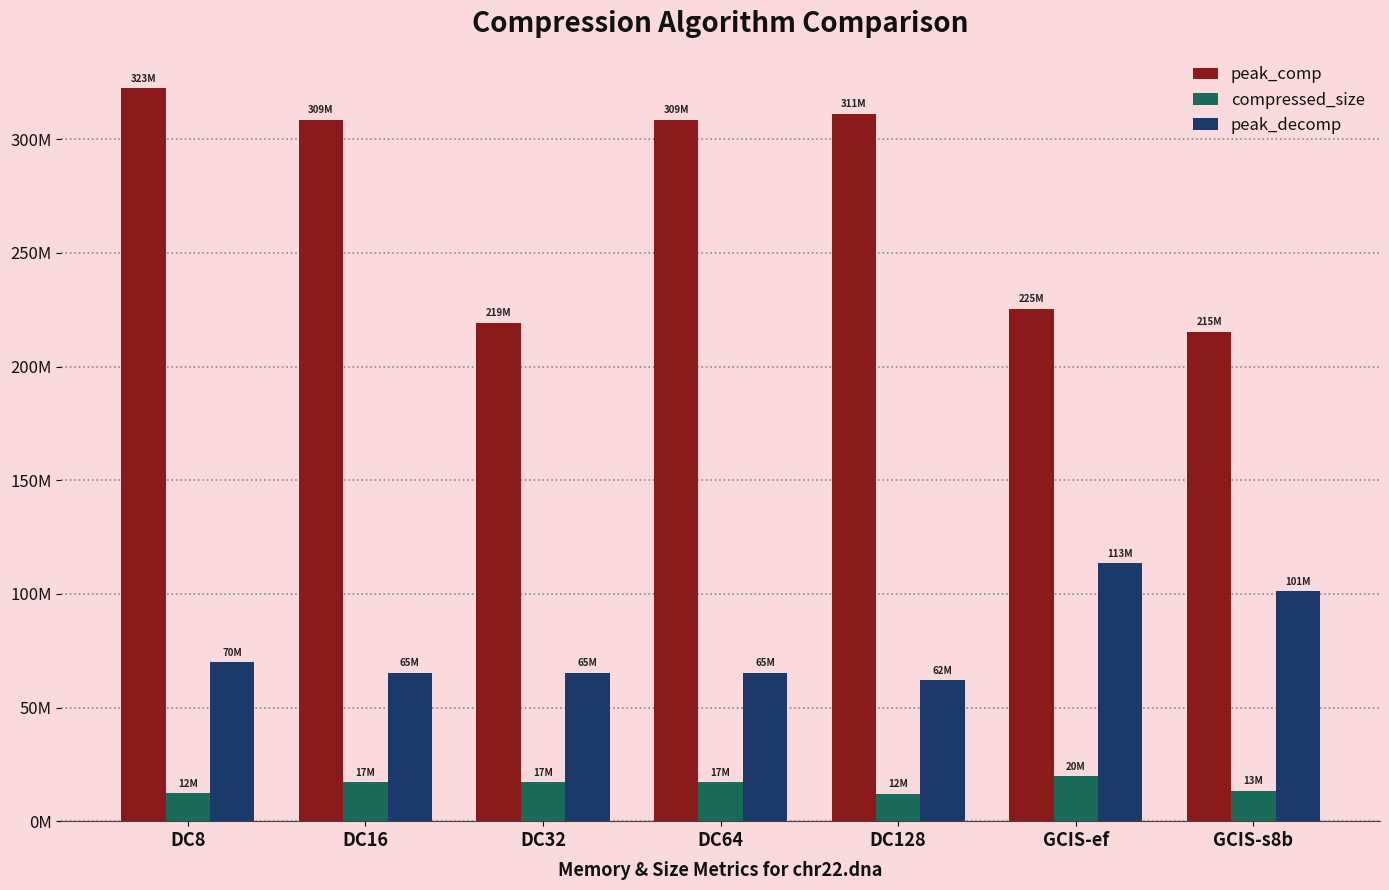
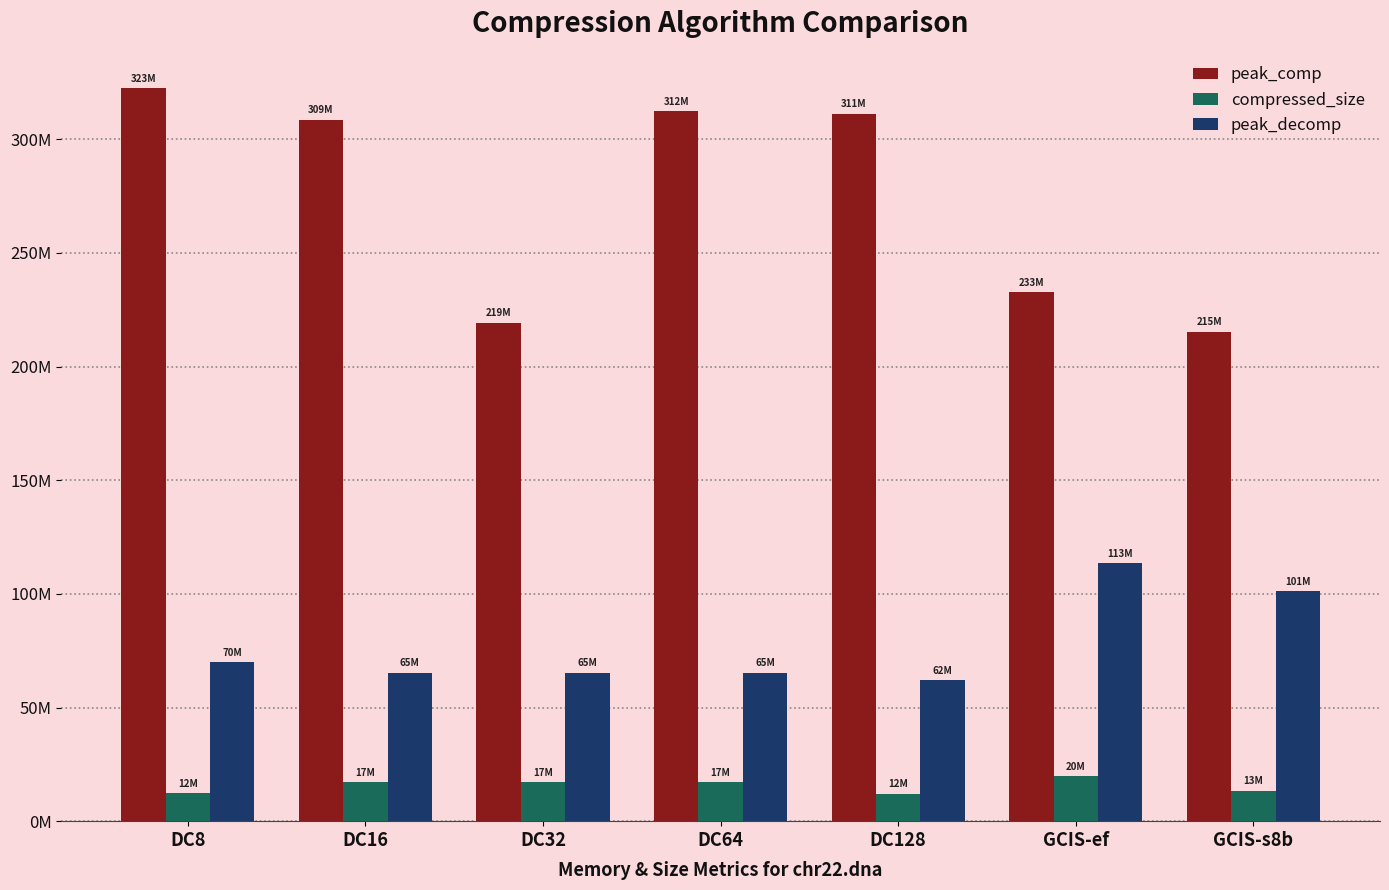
peak_comp, DC64: 309M -> 312M
peak_comp, GCIS-ef: 225M -> 233M
